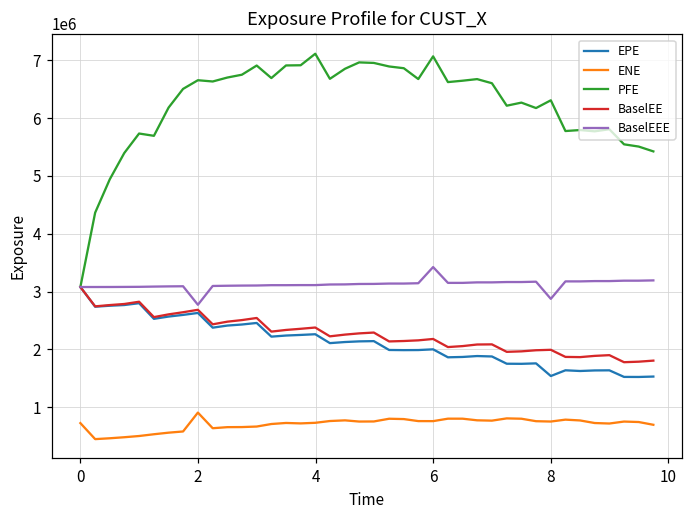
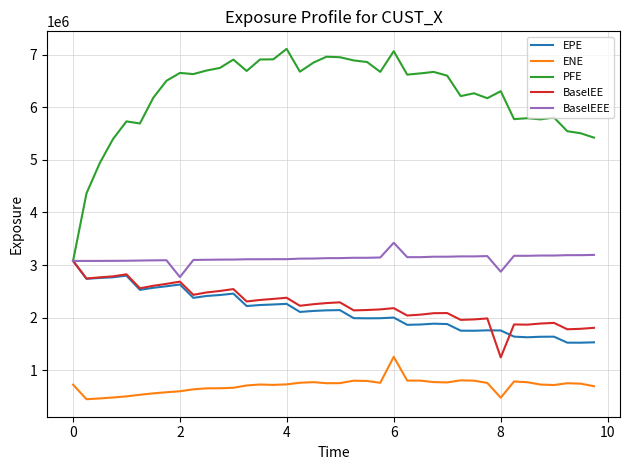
ENE, 2: 900000 -> 600000
ENE, 6: 800000 -> 1300000
EPE, 8: 1500000 -> 1800000
ENE, 8: 800000 -> 500000
BaselEE, 8: 2000000 -> 1200000
